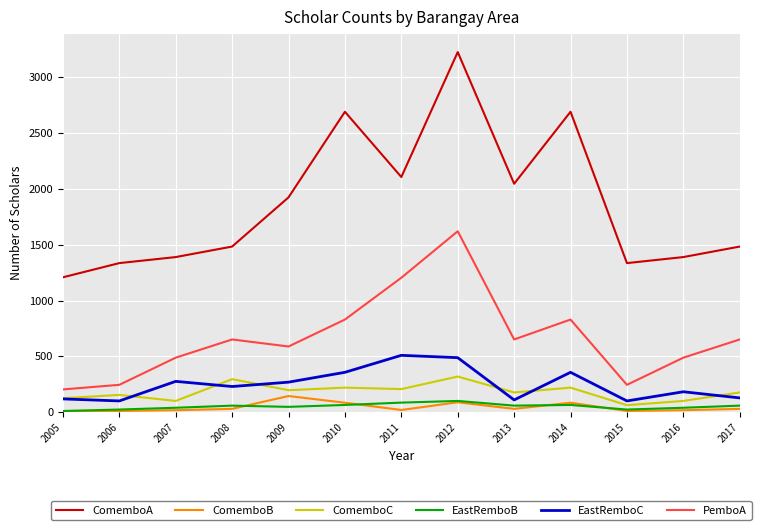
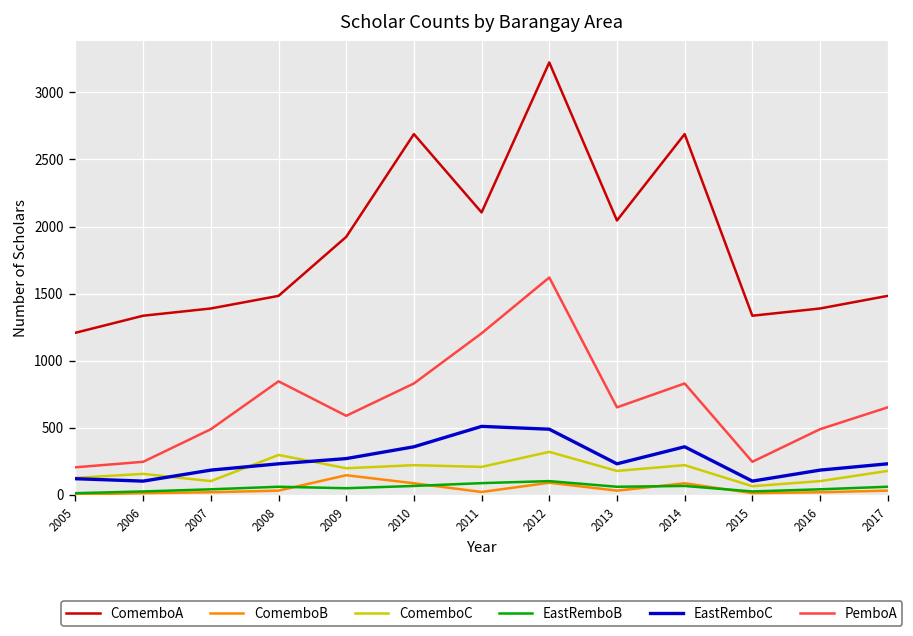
EastRemboC, 2007: 280 -> 180
PemboA, 2008: 650 -> 850
EastRemboC, 2013: 110 -> 230
EastRemboC, 2017: 130 -> 230
